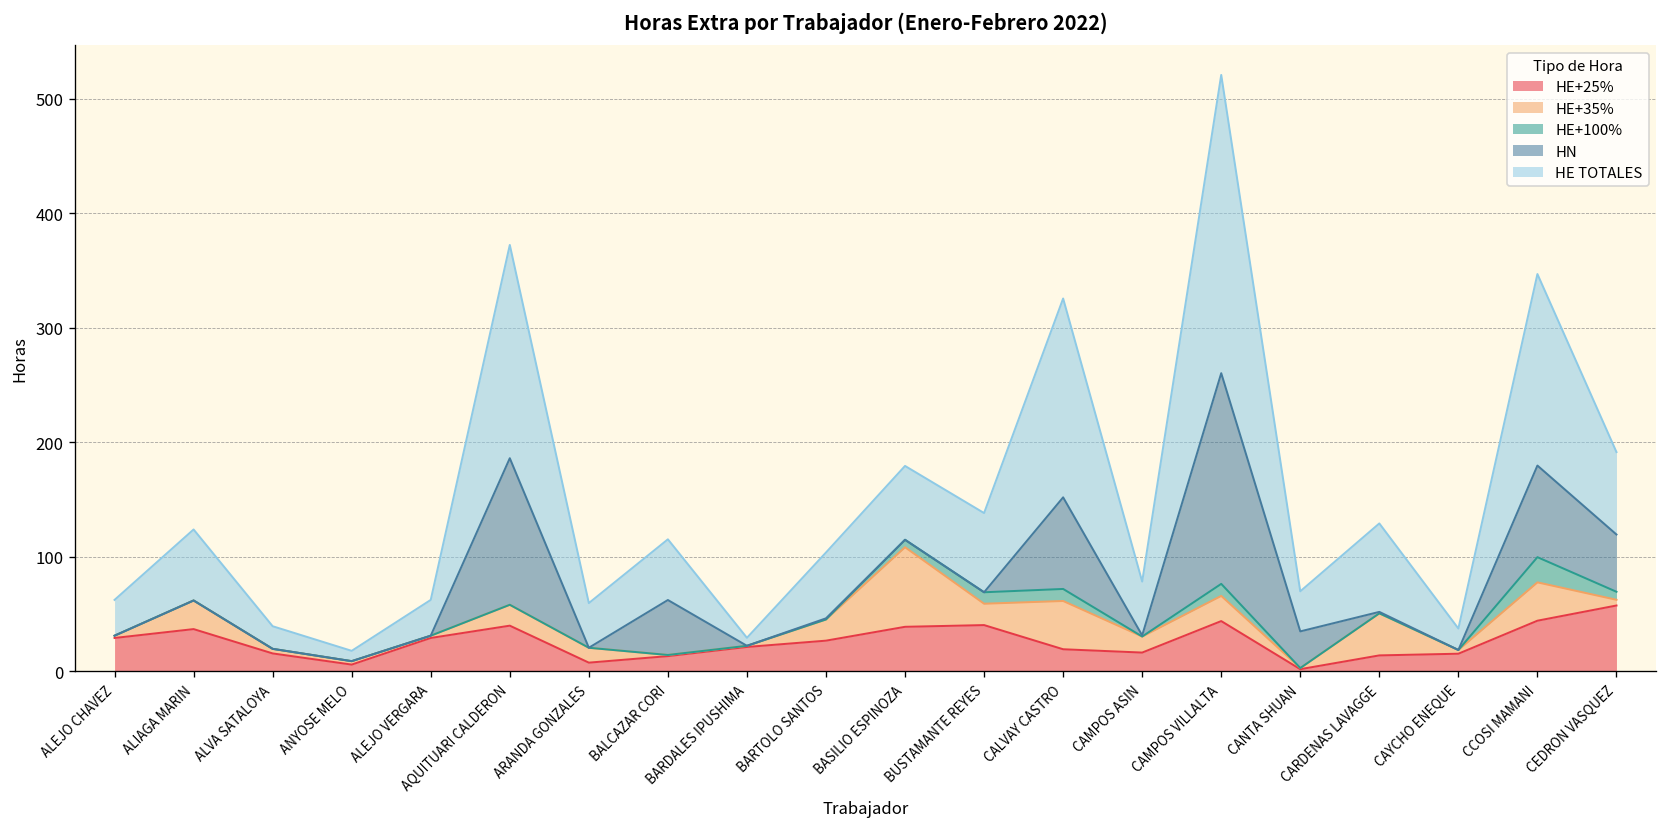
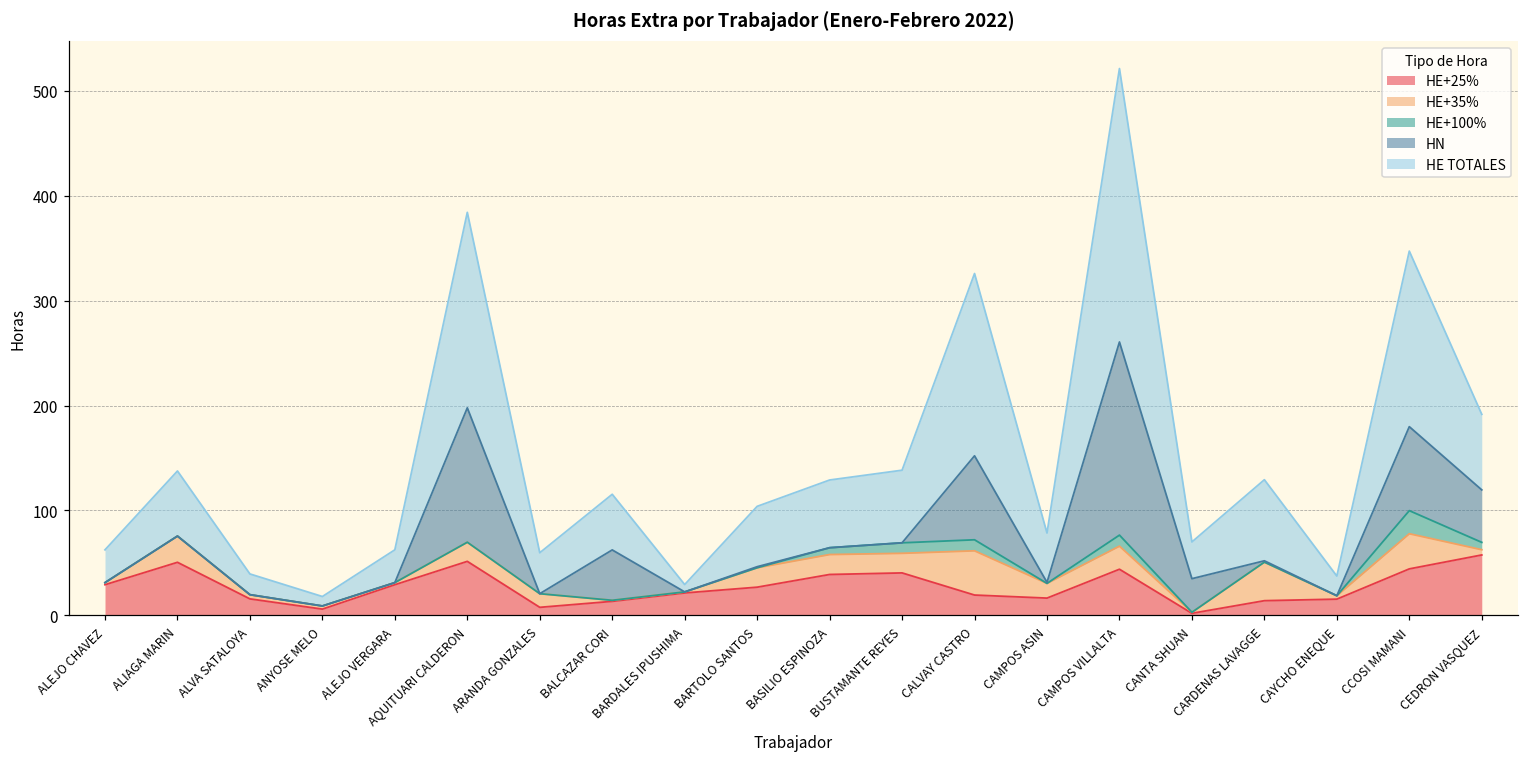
HE+25%, ALIAGA MARIN: 40 -> 50
HE+25%, AQUITUARI CALDERON: 40 -> 50
HE+35%, BASILIO ESPINOZA: 70 -> 20
